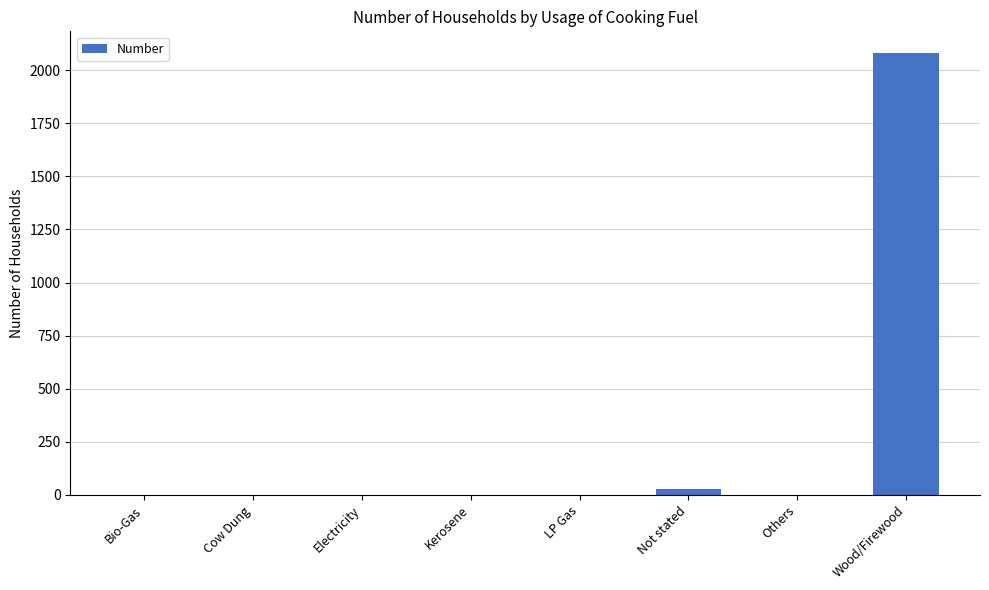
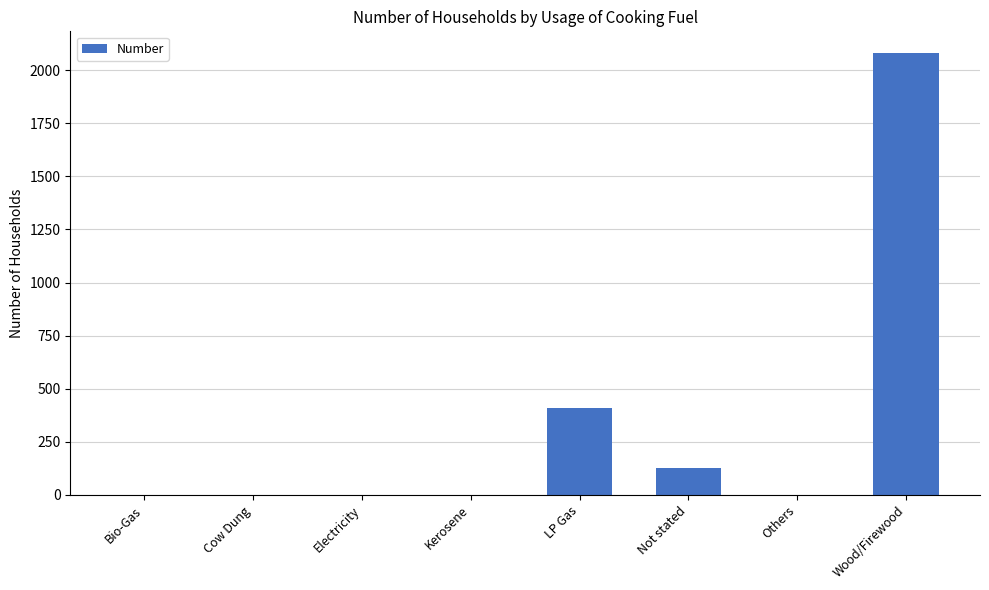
LP Gas: 0 -> 410
Not stated: 30 -> 130
